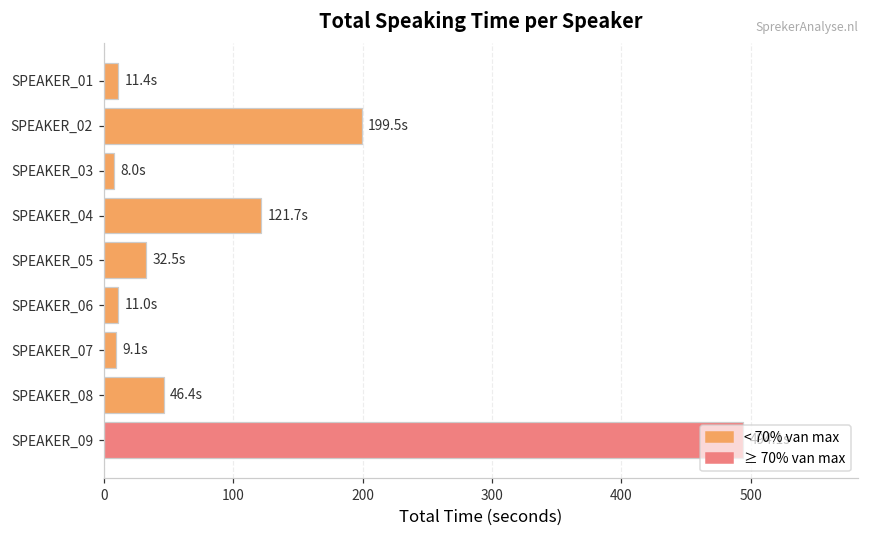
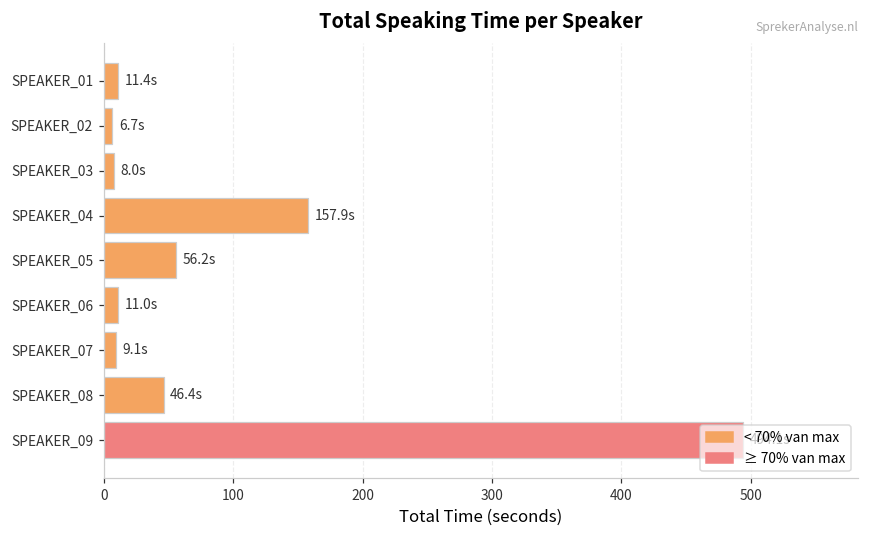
SPEAKER_02: 199.5s -> 6.7s
SPEAKER_04: 121.7s -> 157.9s
SPEAKER_05: 32.5s -> 56.2s
